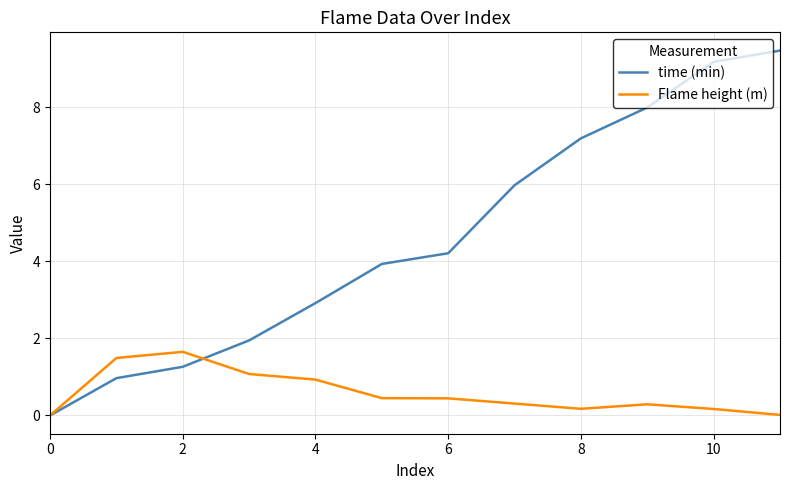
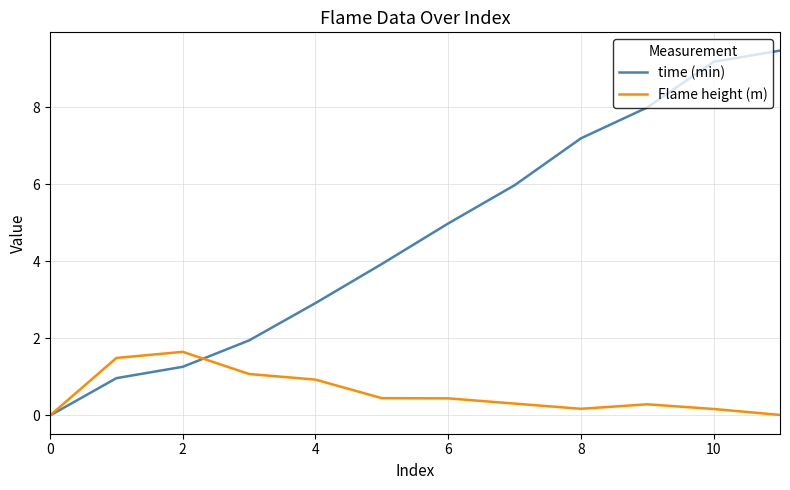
time (min), 6: 4.2 -> 5.0
